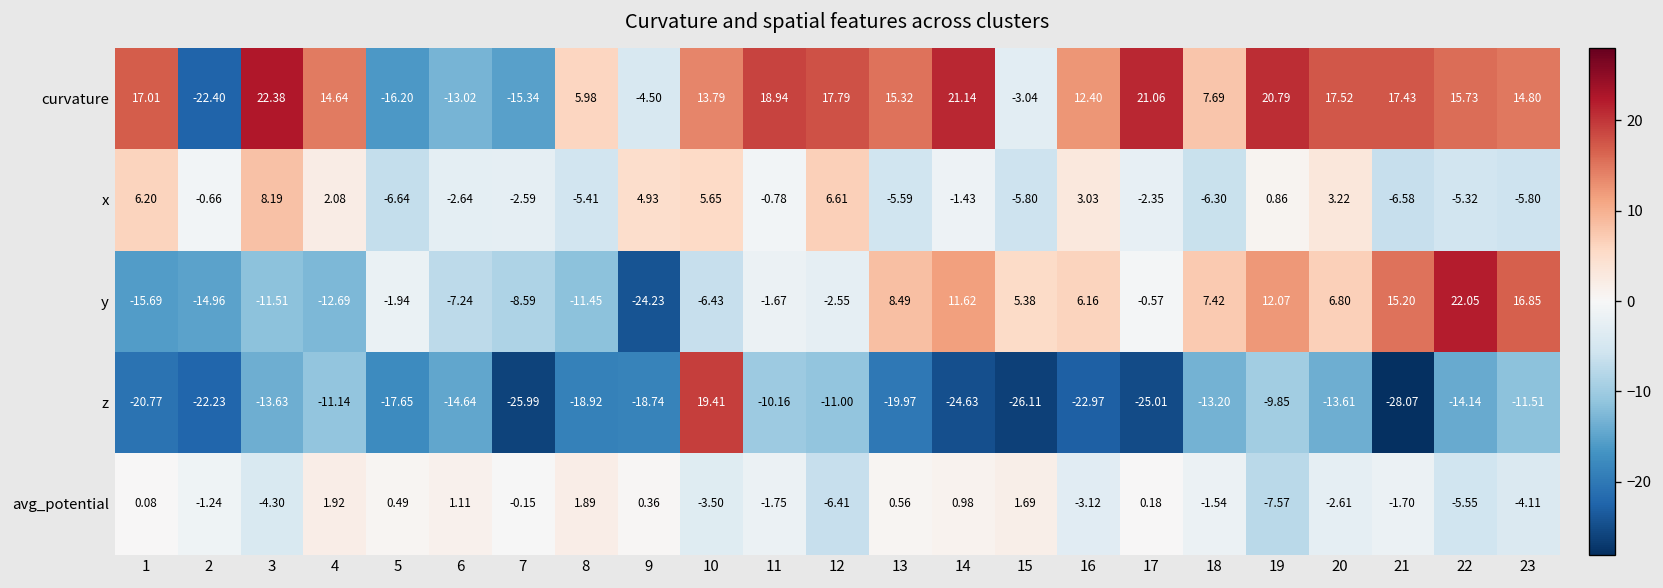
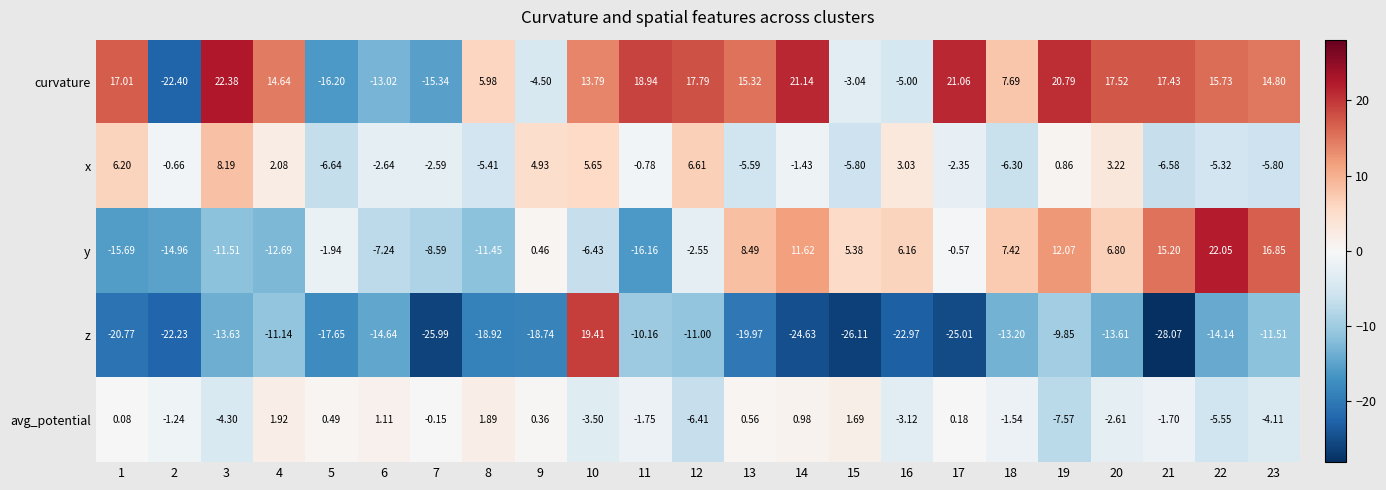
curvature, 16: 12.40 -> -5.00
y, 9: -24.23 -> 0.46
y, 11: -1.67 -> -16.16
